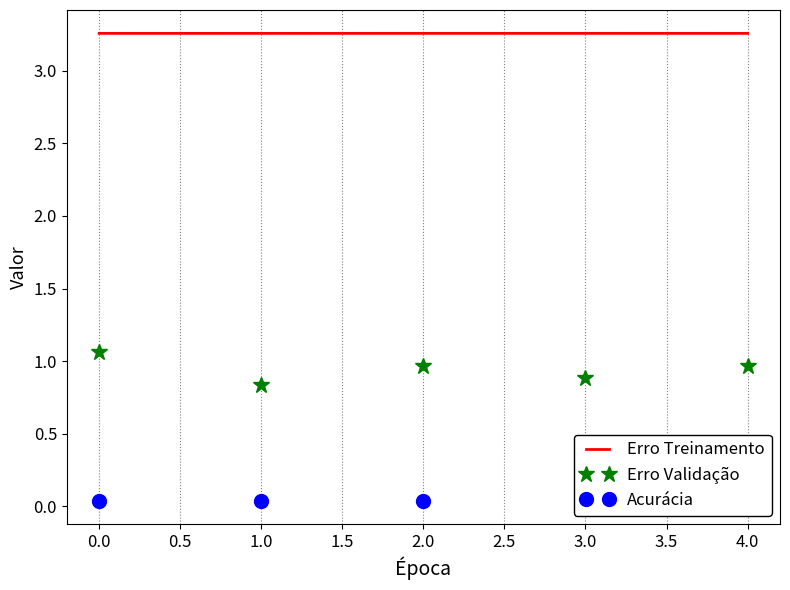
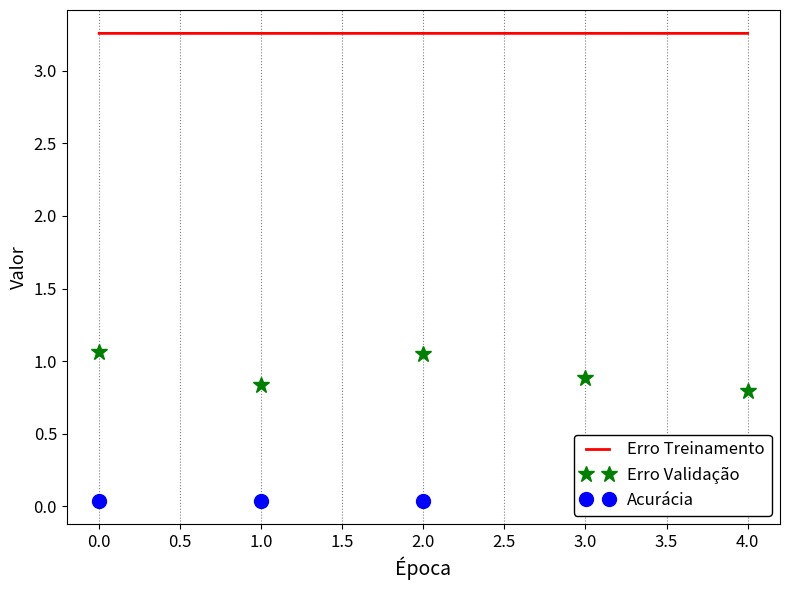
Erro Validação, 2.0: 0.97 -> 1.05
Erro Validação, 4.0: 0.97 -> 0.79
